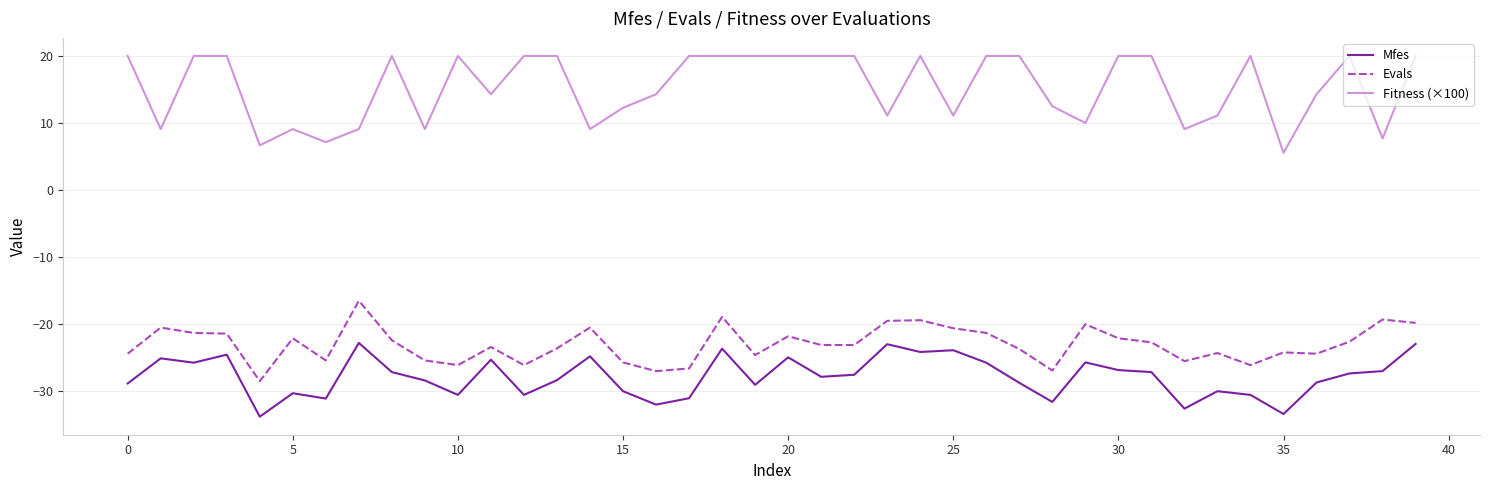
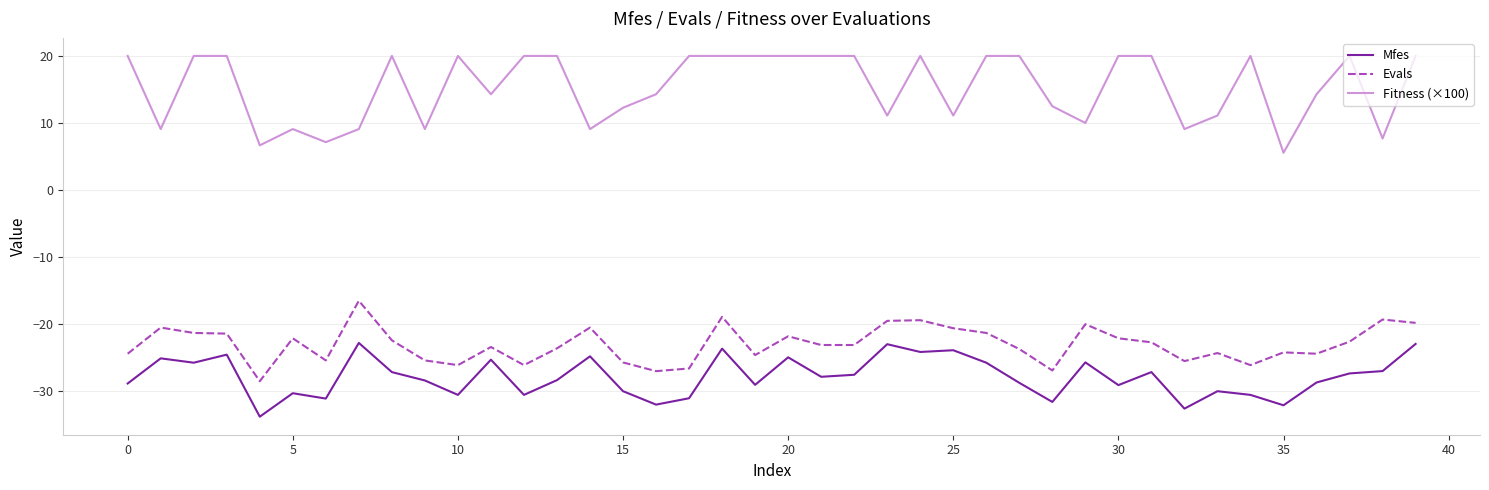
Mfes, 30: -27 -> -29
Mfes, 35: -33 -> -32
